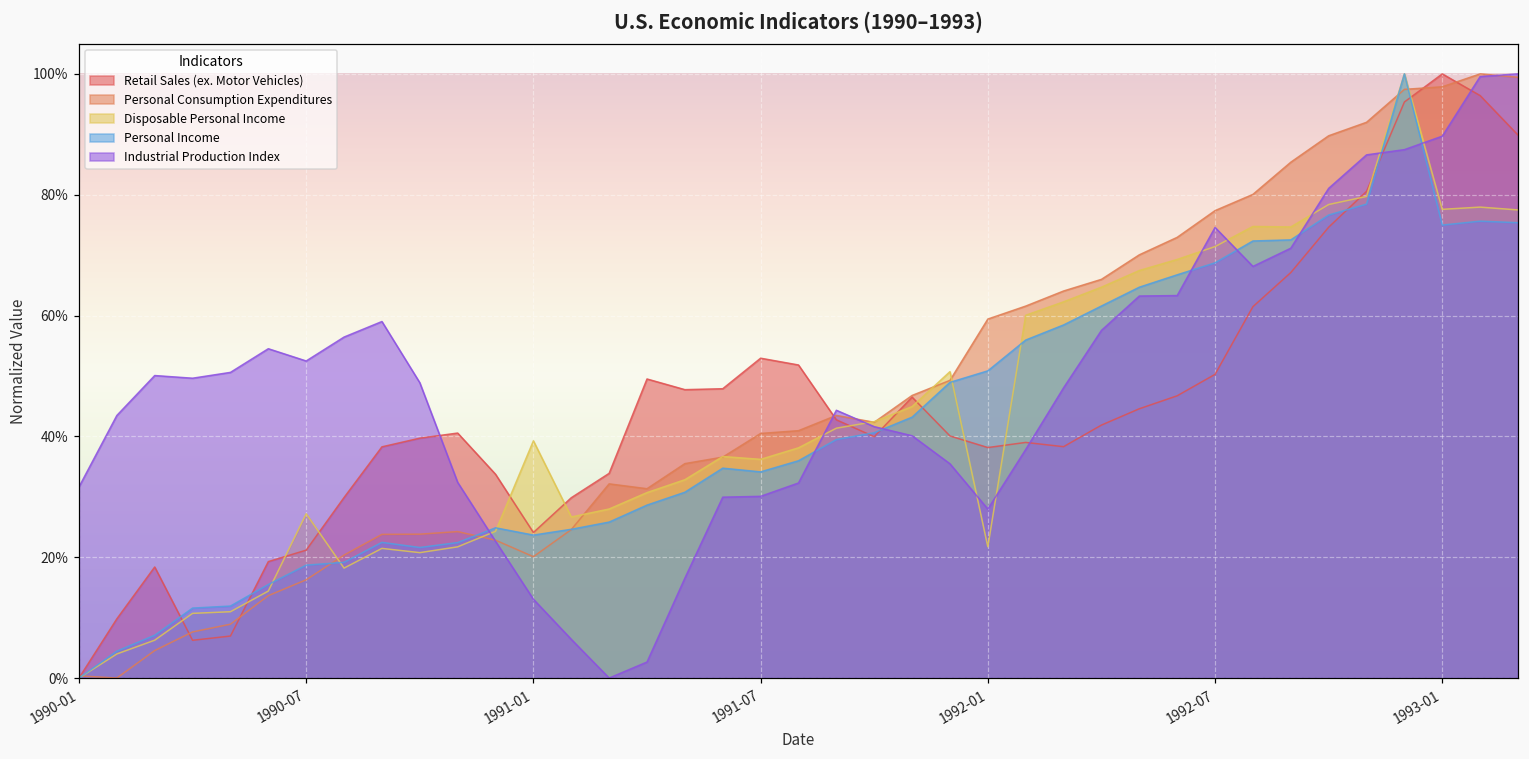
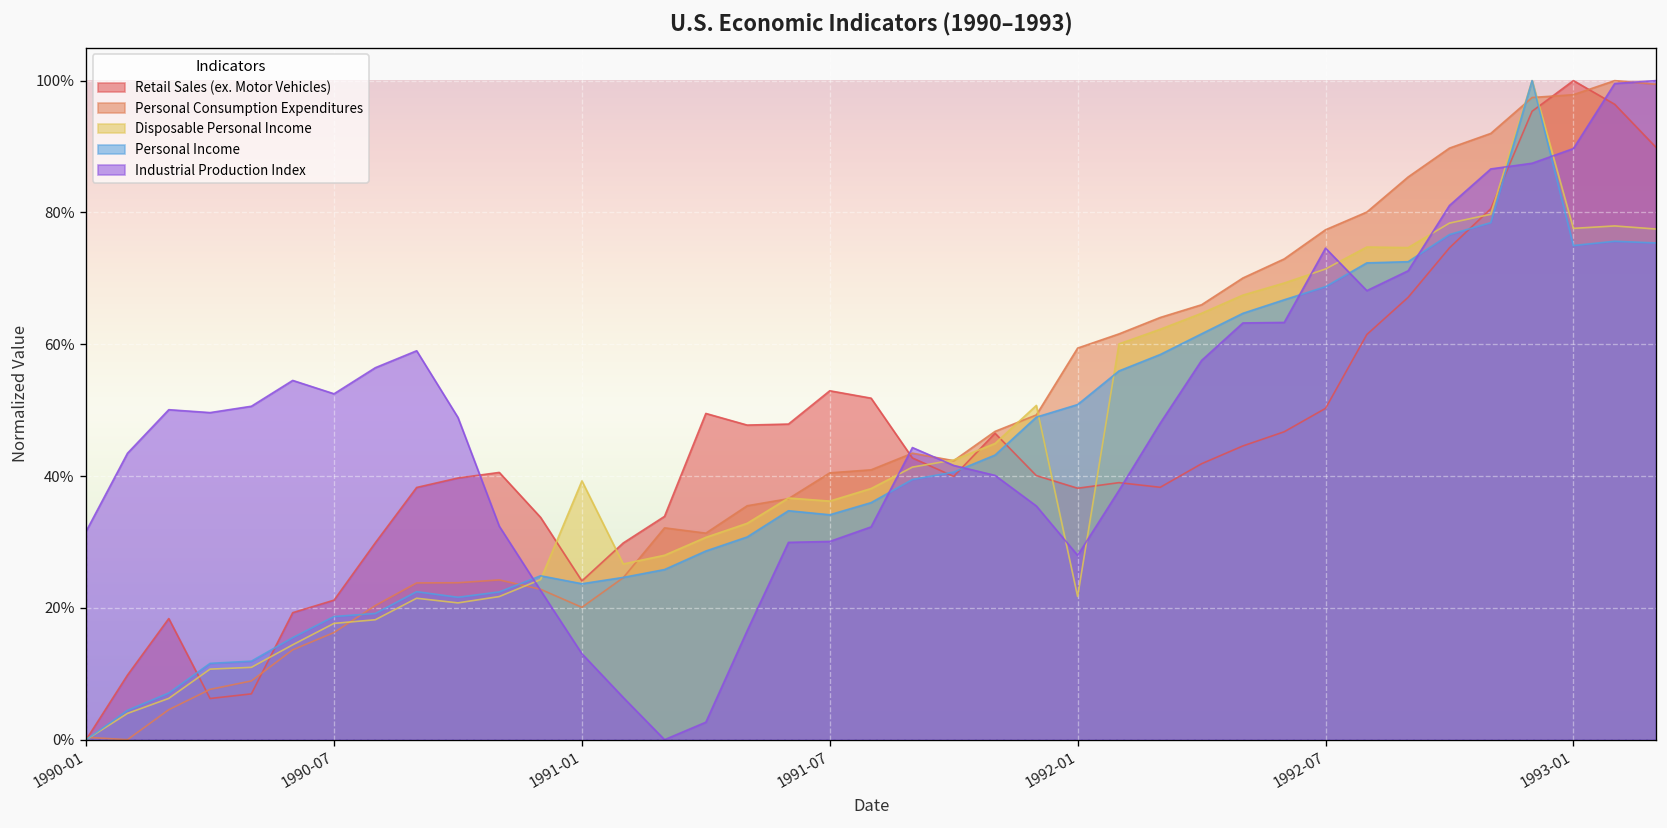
Disposable Personal Income, 1990-07: 27% -> 18%
